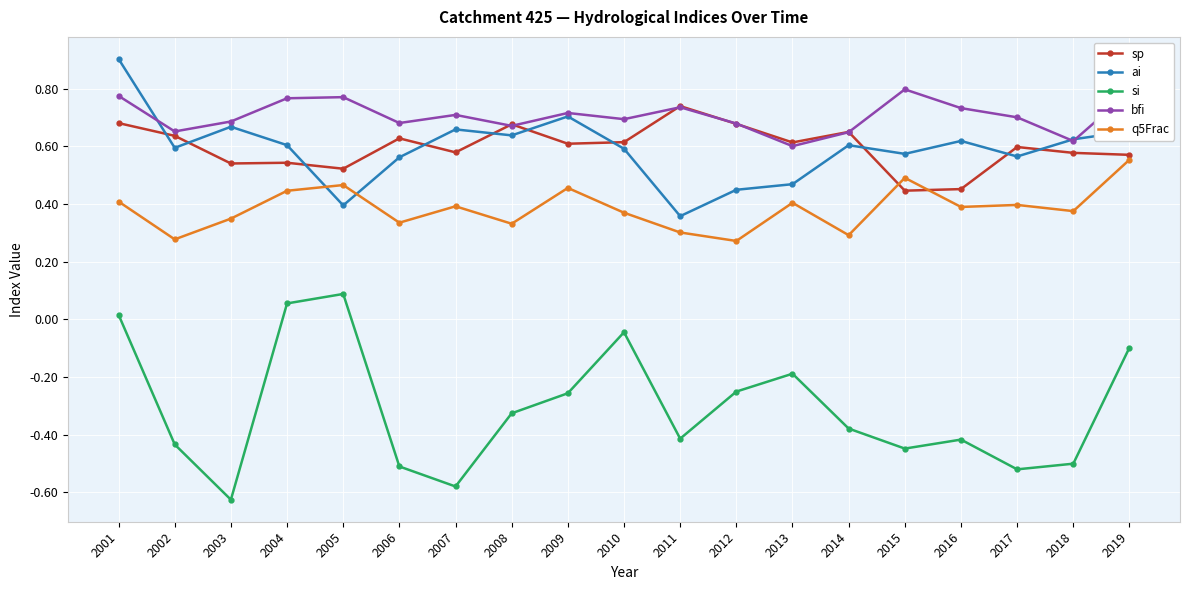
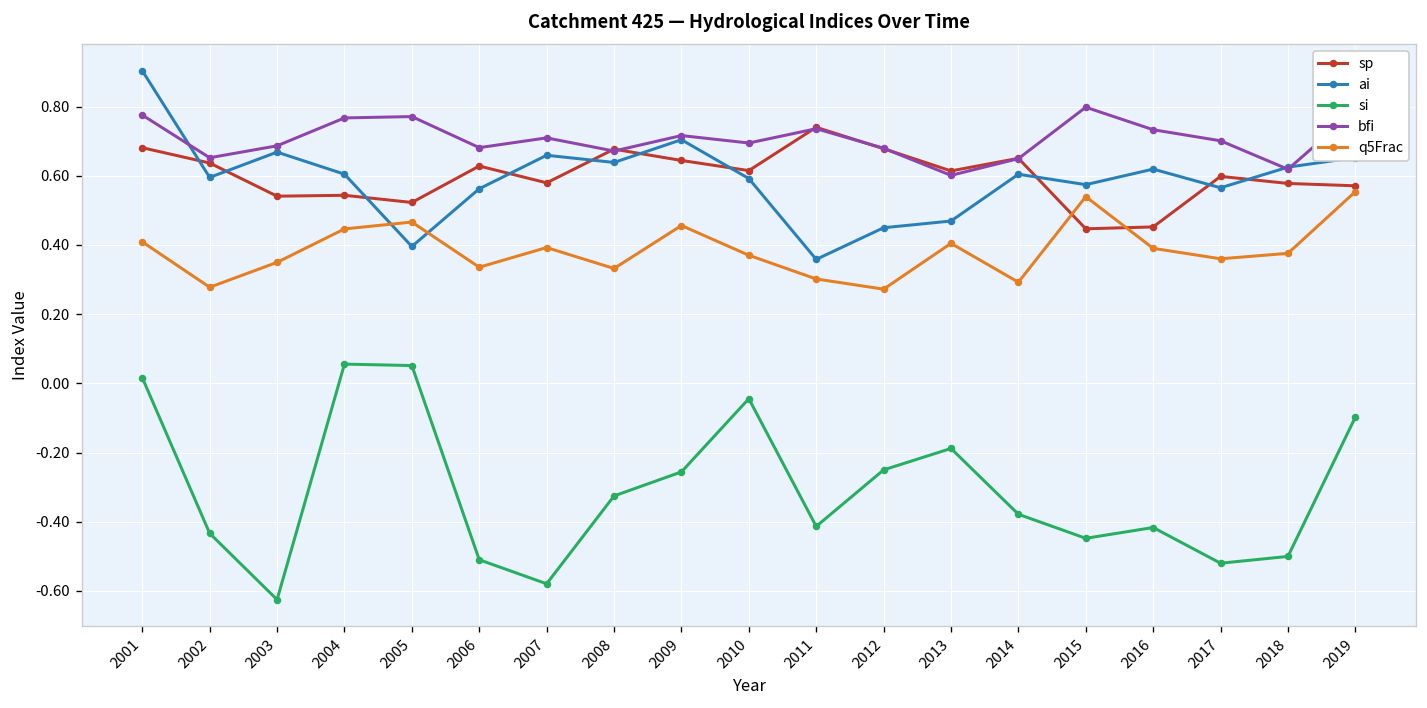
si, 2005: 0.09 -> 0.05
sp, 2009: 0.61 -> 0.64
q5Frac, 2015: 0.49 -> 0.54
q5Frac, 2017: 0.40 -> 0.36
